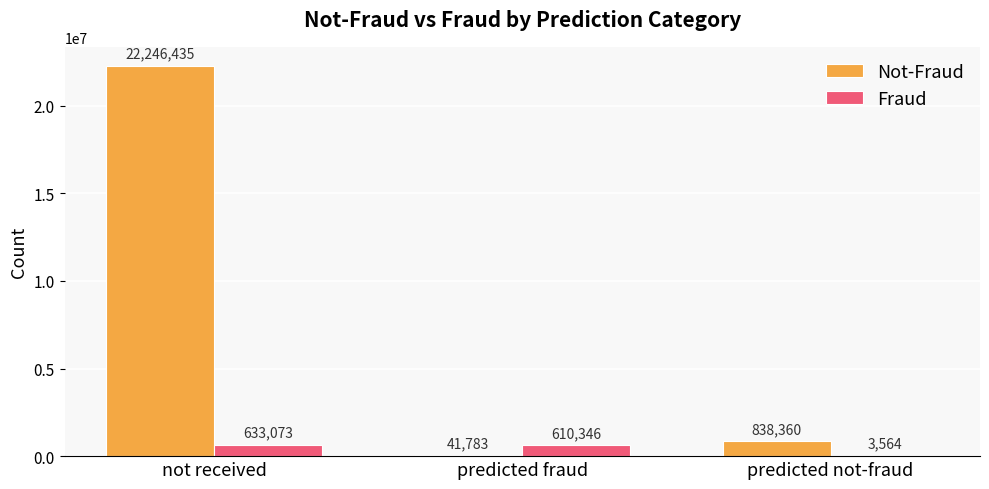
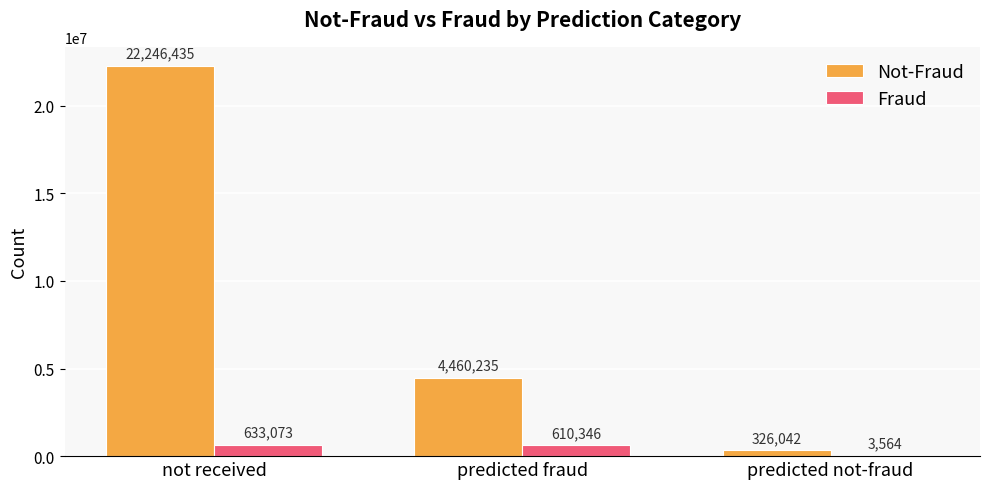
Not-Fraud, predicted fraud: 41,783 -> 4,460,235
Not-Fraud, predicted not-fraud: 838,360 -> 326,042
